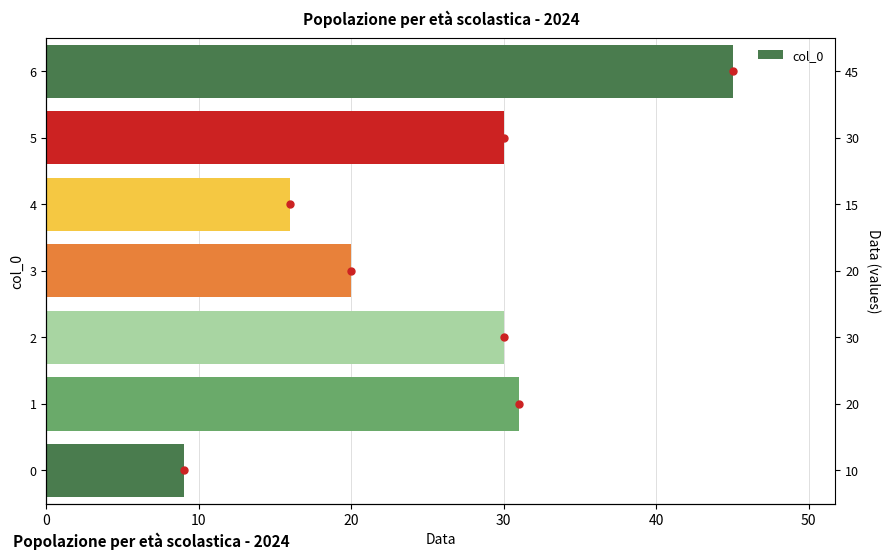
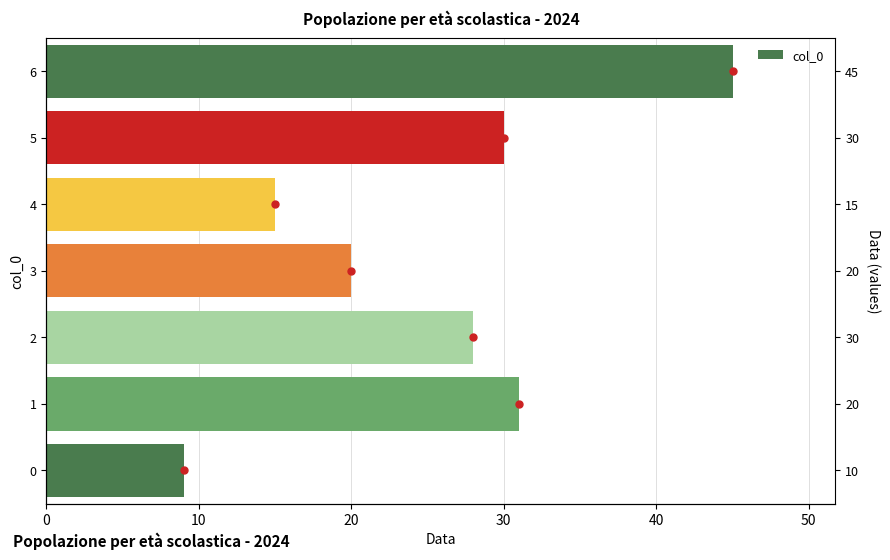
col_0, 4: 16 -> 15
col_0, 2: 30 -> 28
